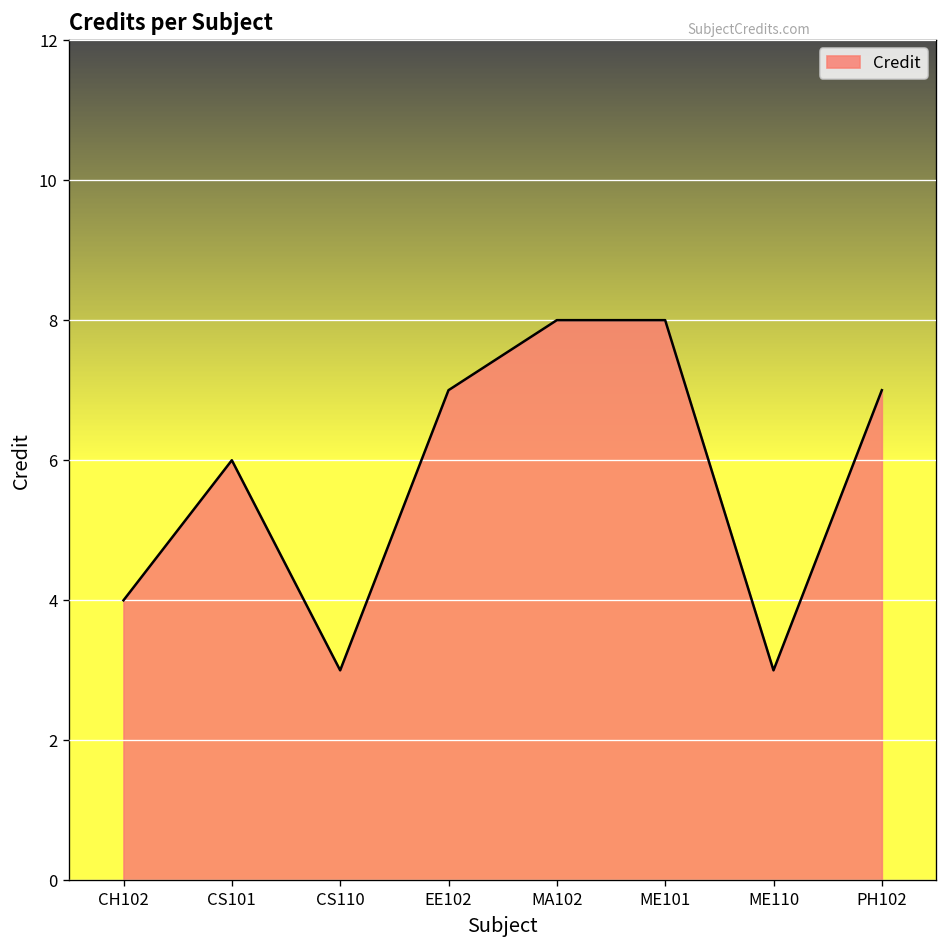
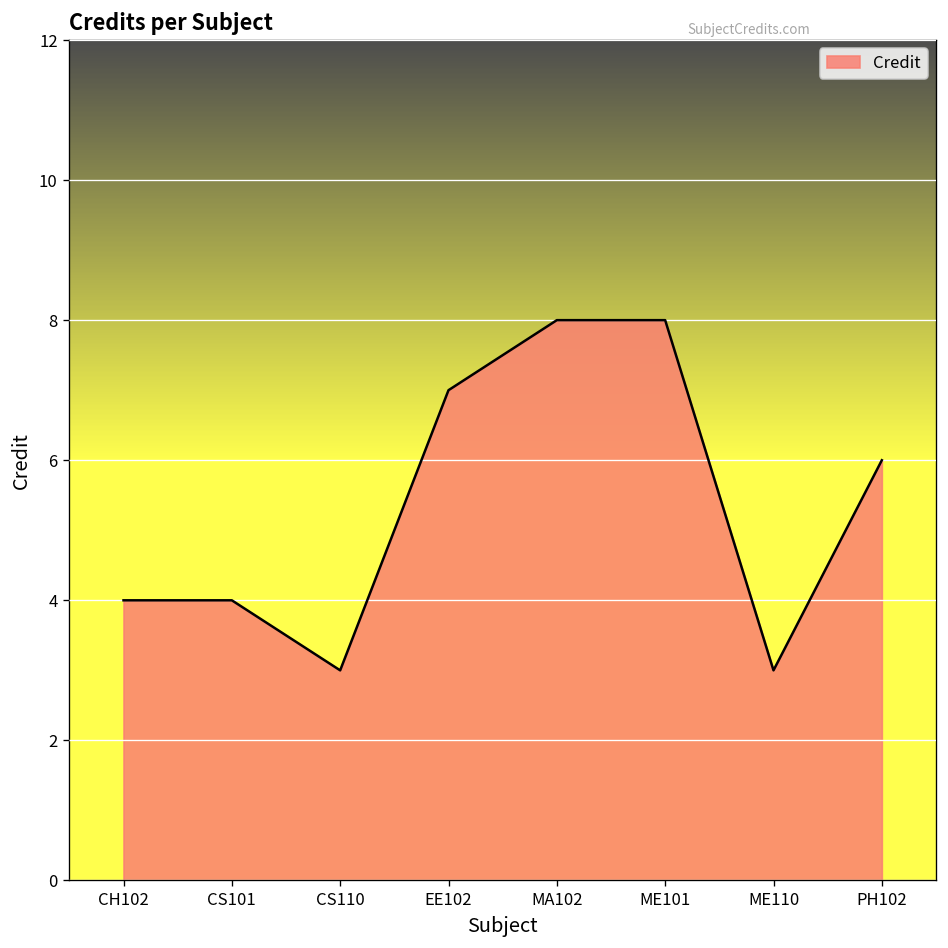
CS101: 6 -> 4
PH102: 7 -> 6
